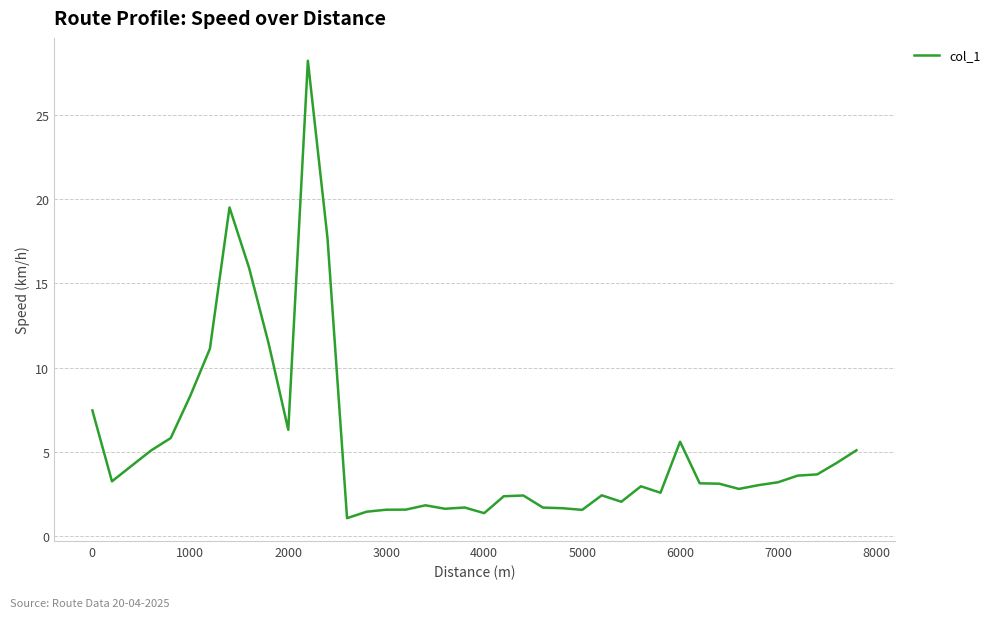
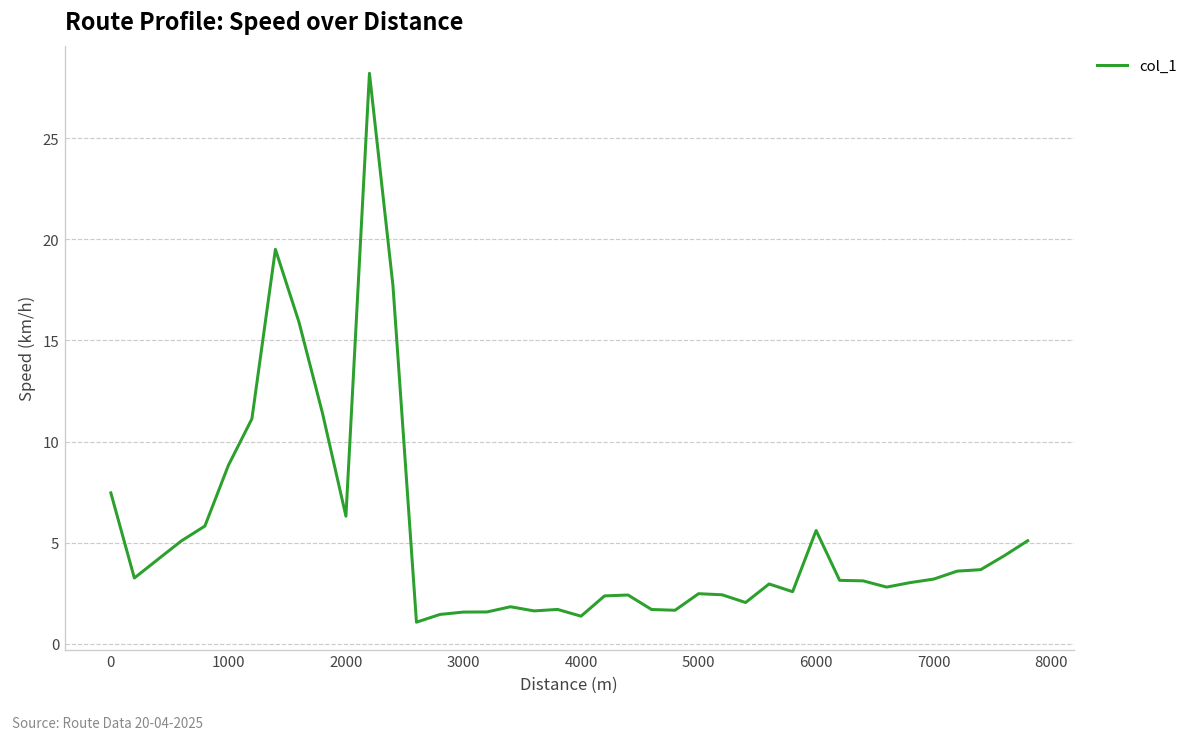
1000: 8.3 -> 8.8
5000: 1.6 -> 2.5
